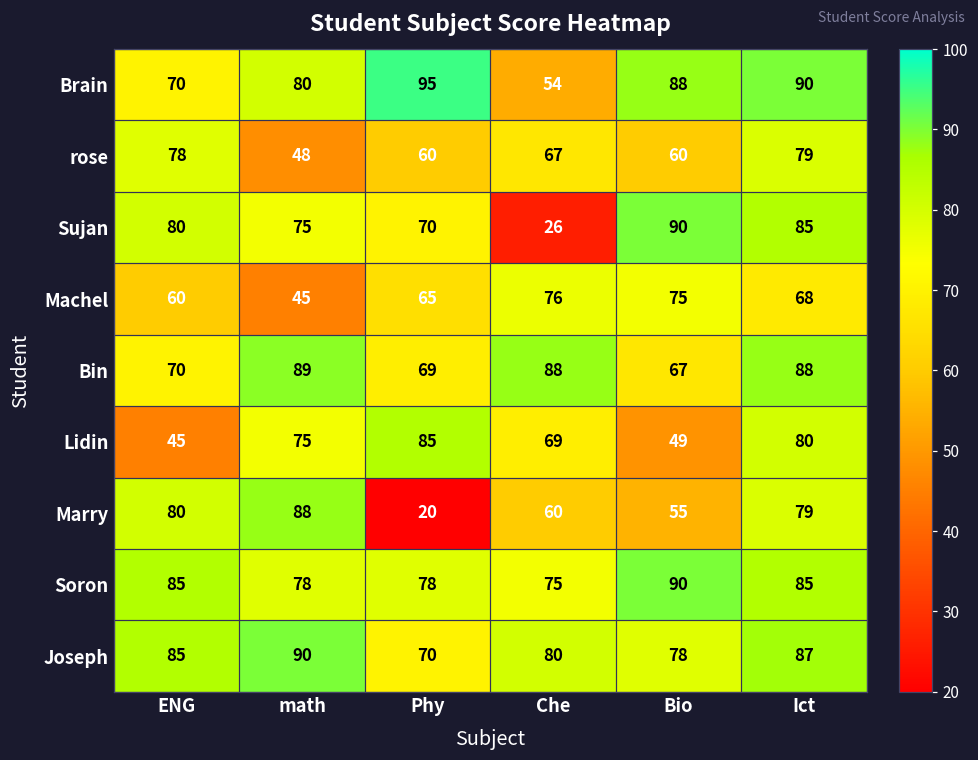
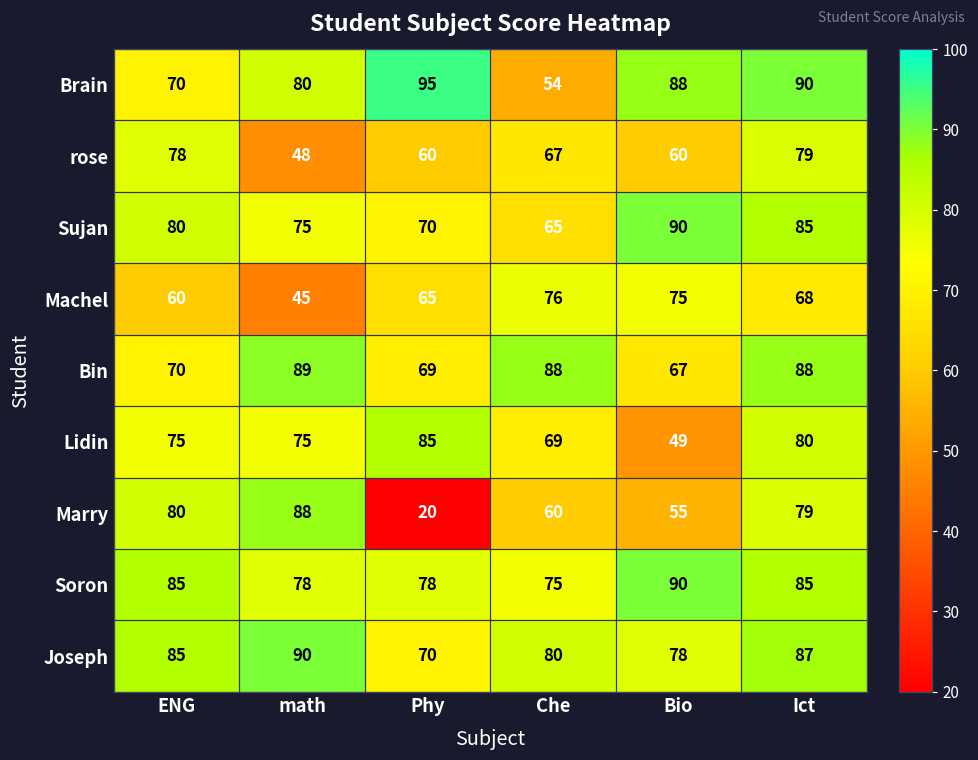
Sujan, Che: 26 -> 65
Lidin, ENG: 45 -> 75
